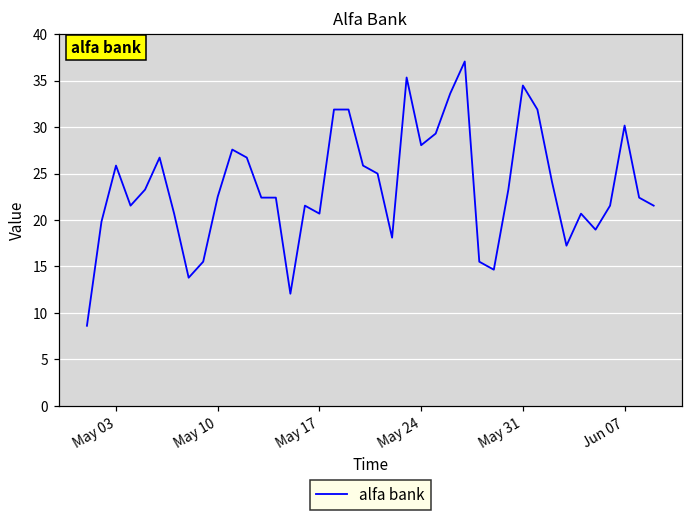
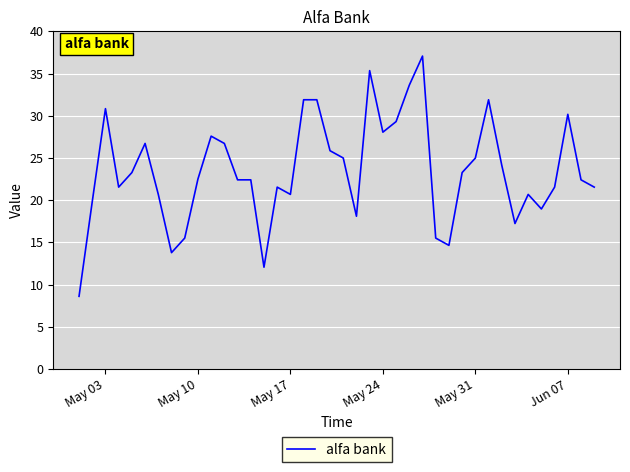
May 03: 26 -> 31
May 31: 34 -> 25
